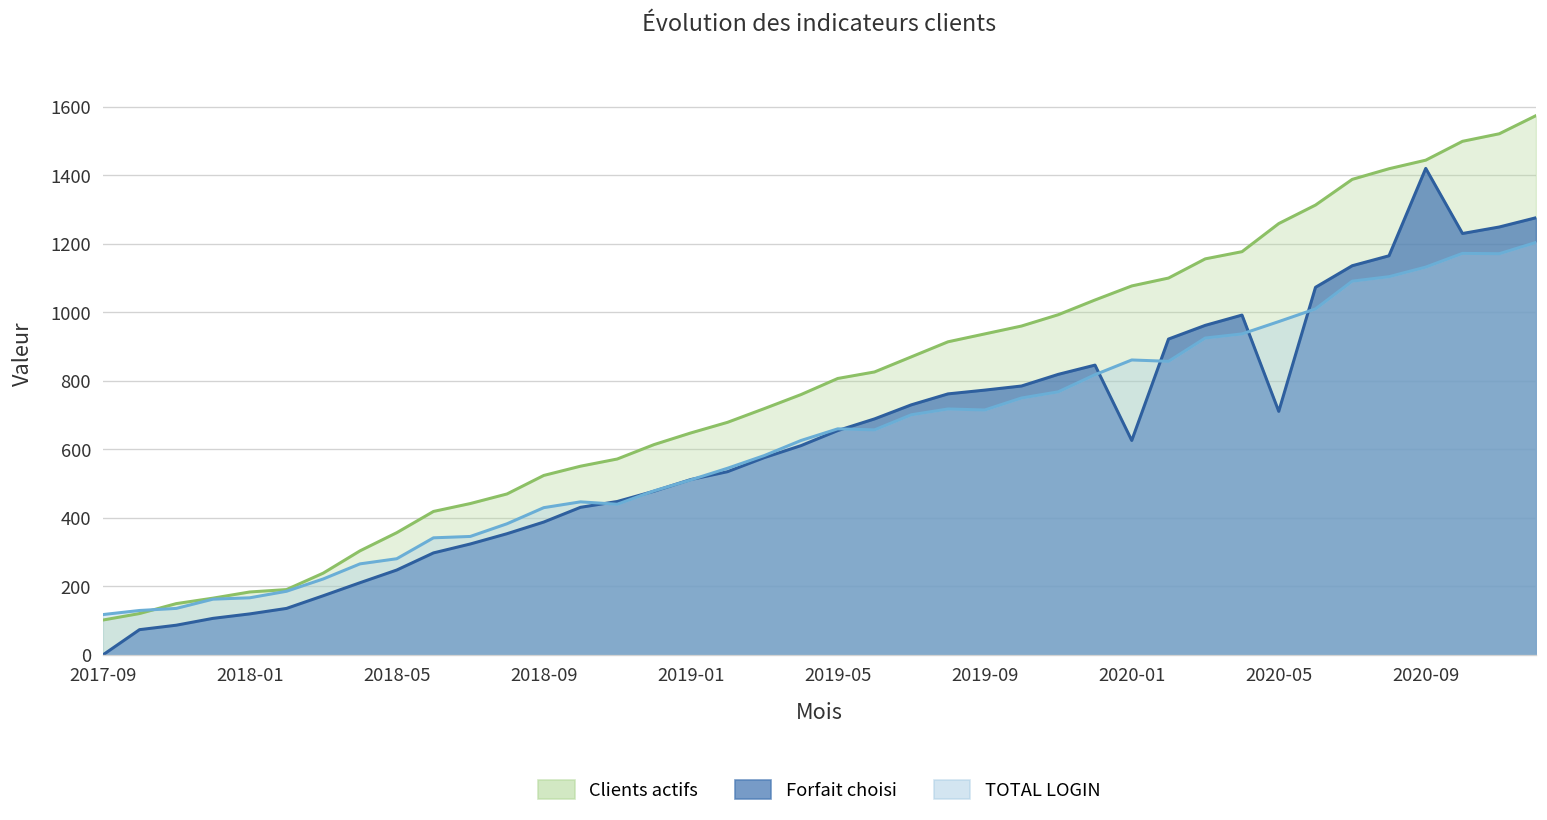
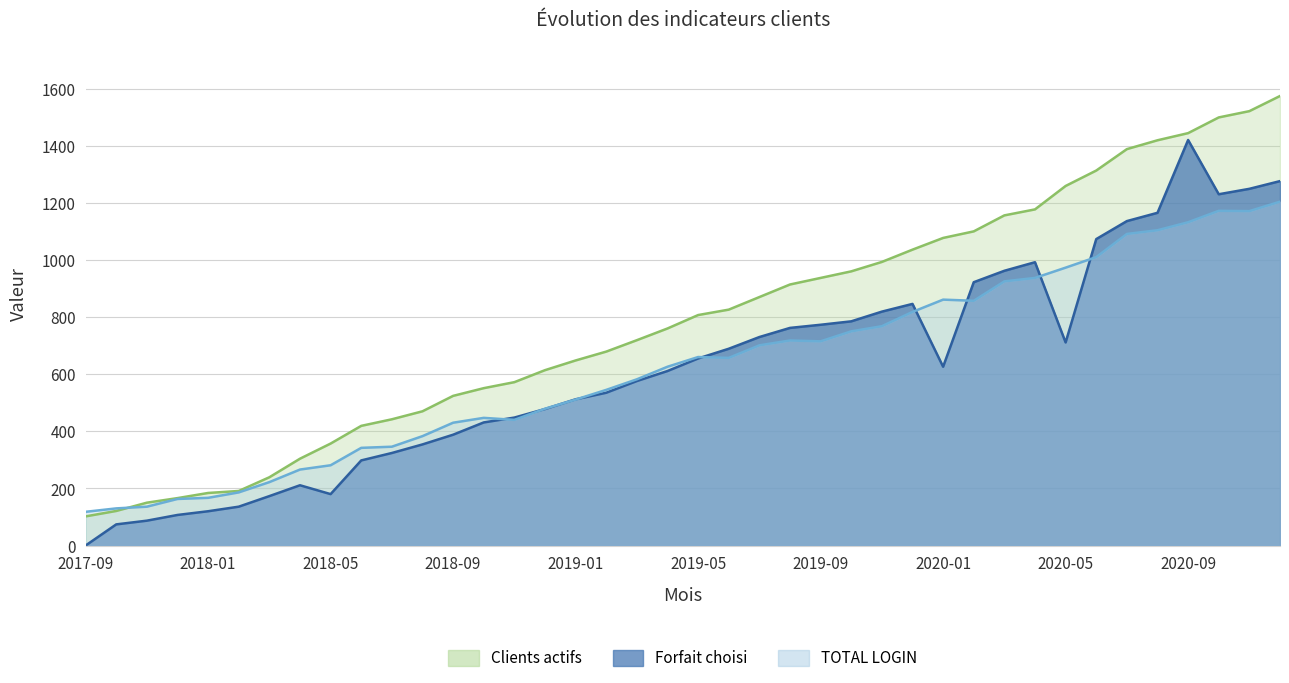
Forfait choisi, 2018-05: 250 -> 180
